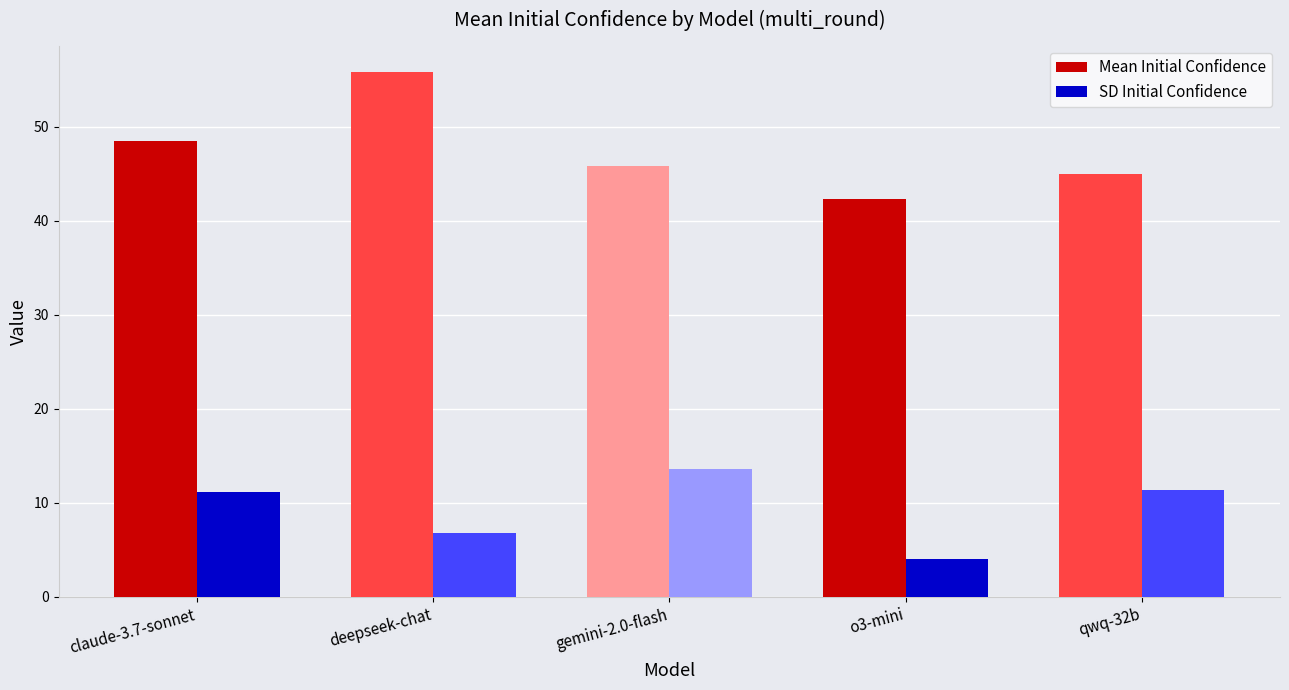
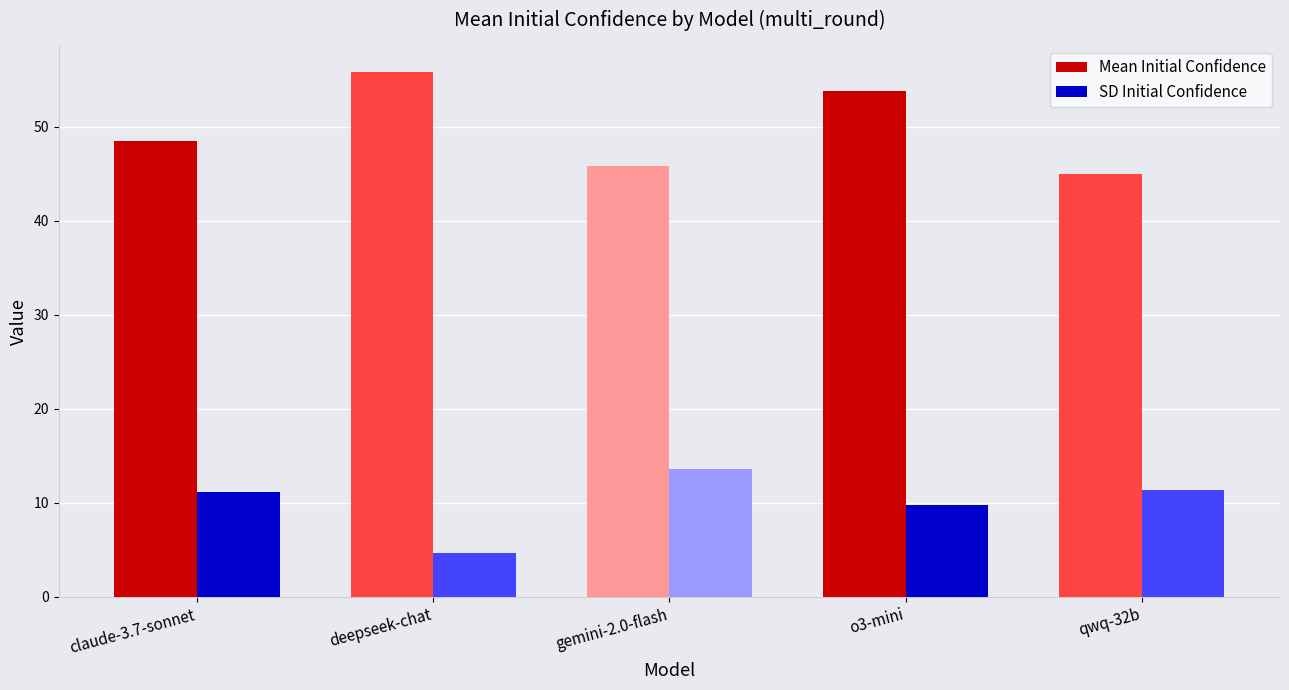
SD Initial Confidence, deepseek-chat: 7 -> 5
Mean Initial Confidence, o3-mini: 42 -> 54
SD Initial Confidence, o3-mini: 4 -> 10
